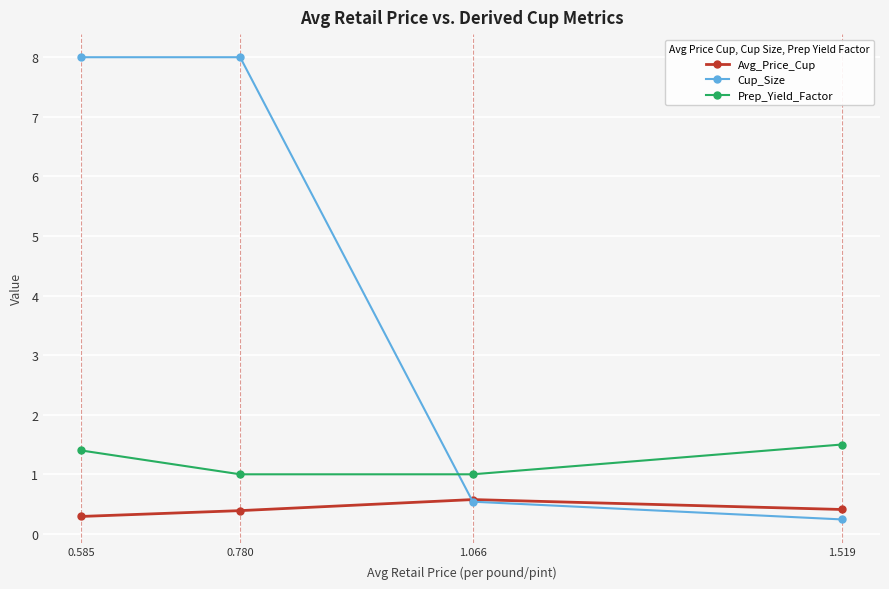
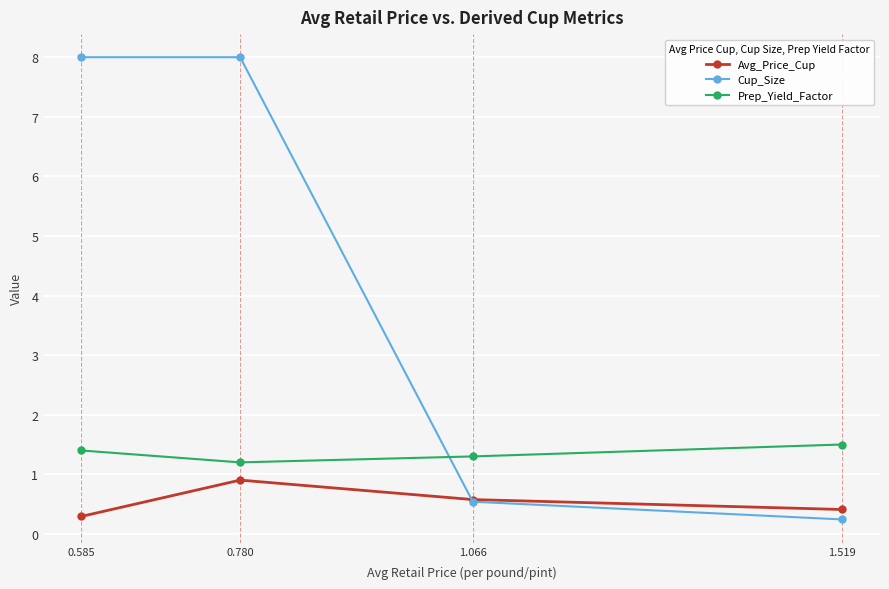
Avg_Price_Cup, 0.780: 0.4 -> 0.9
Prep_Yield_Factor, 0.780: 1.0 -> 1.2
Prep_Yield_Factor, 1.066: 1.0 -> 1.3
